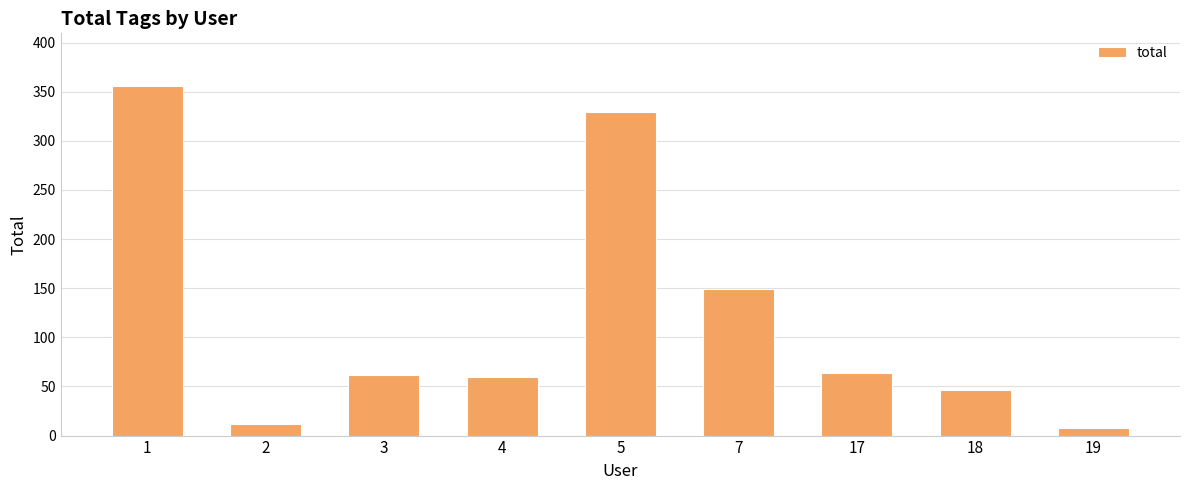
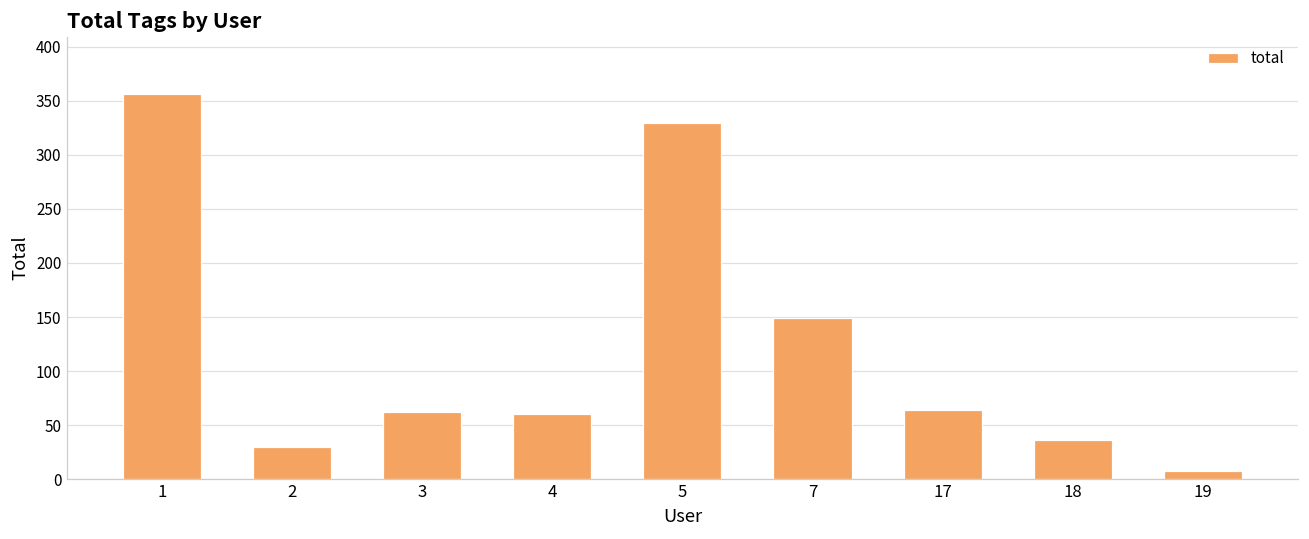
2: 10 -> 30
18: 50 -> 40
